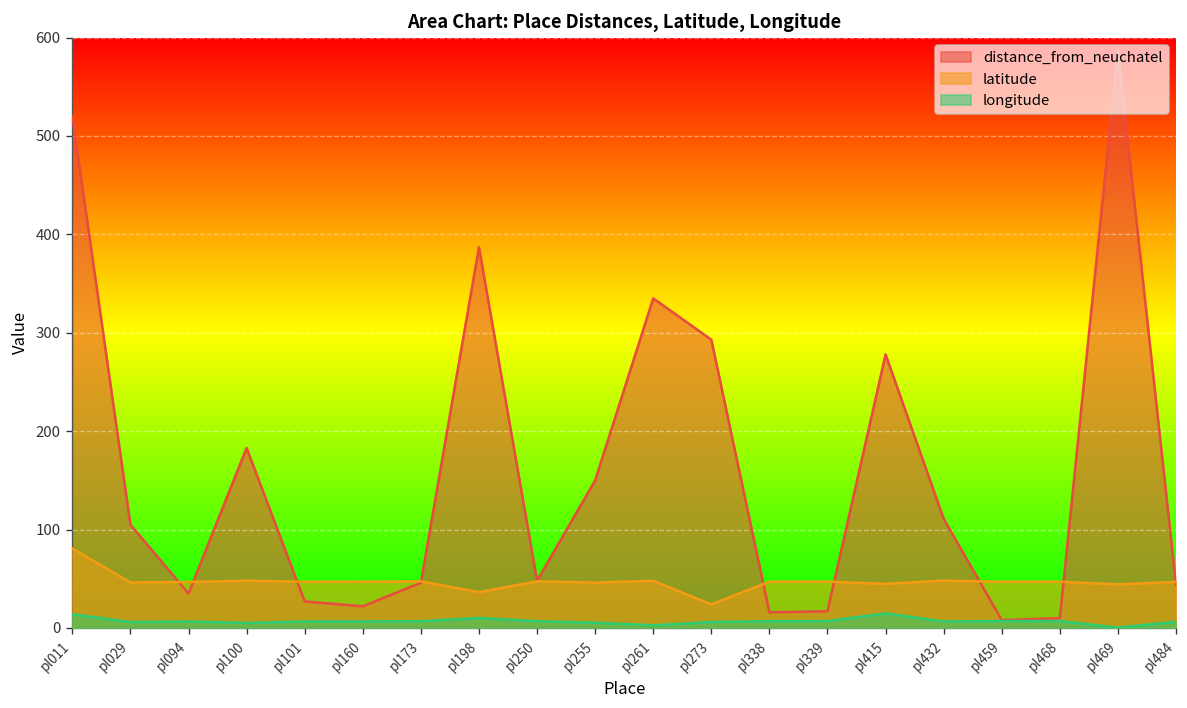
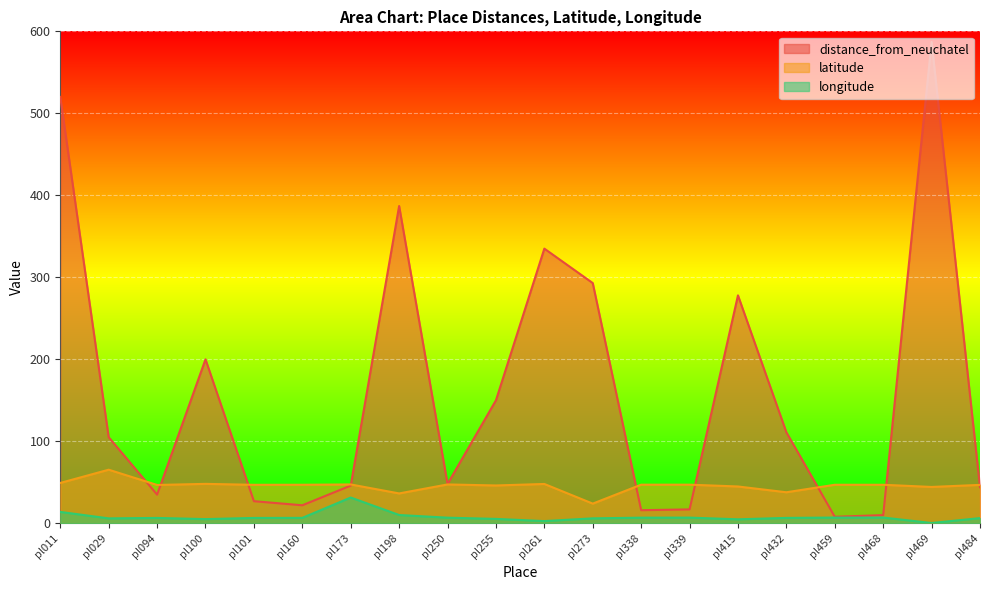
latitude, pl011: 80 -> 50
latitude, pl029: 50 -> 70
distance_from_neuchatel, pl100: 180 -> 200
longitude, pl173: 10 -> 30
longitude, pl415: 10 -> 0
latitude, pl432: 50 -> 40
